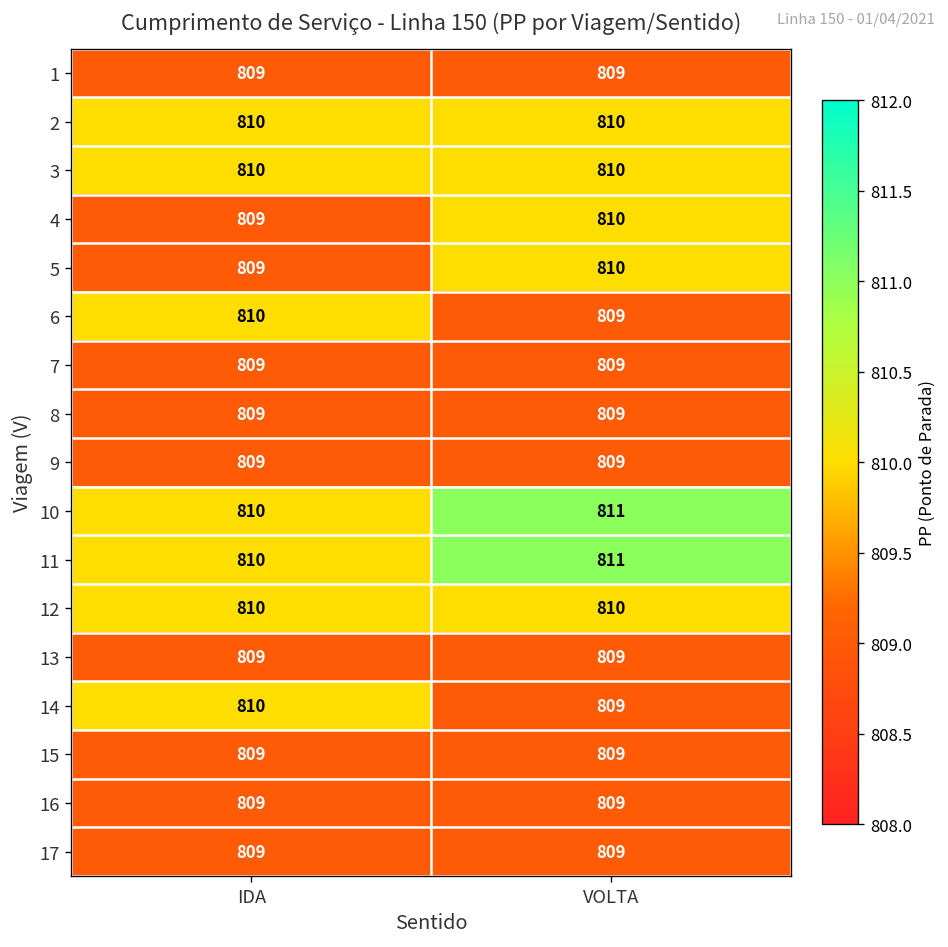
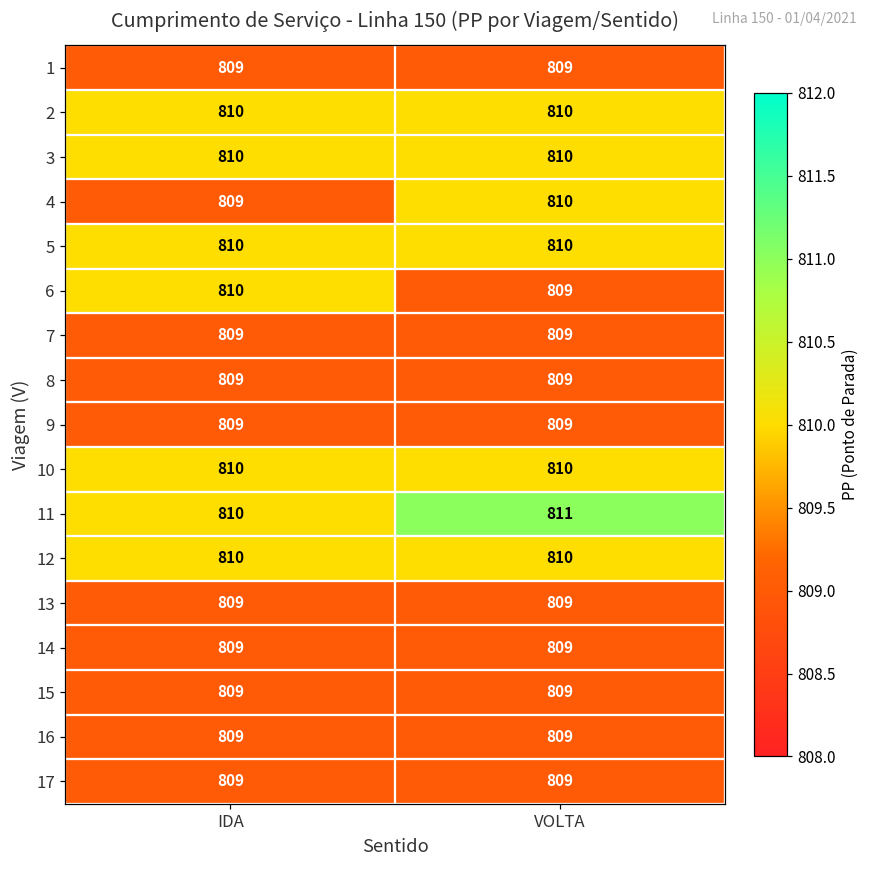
5, IDA: 809 -> 810
10, VOLTA: 811 -> 810
14, IDA: 810 -> 809
